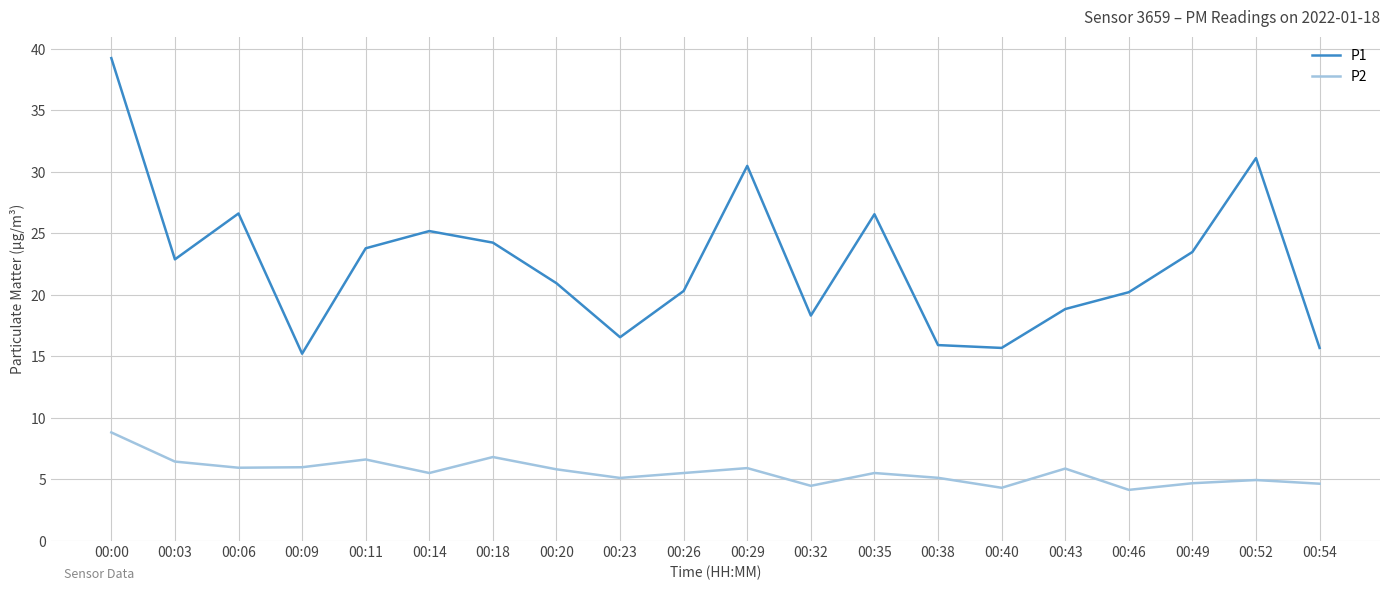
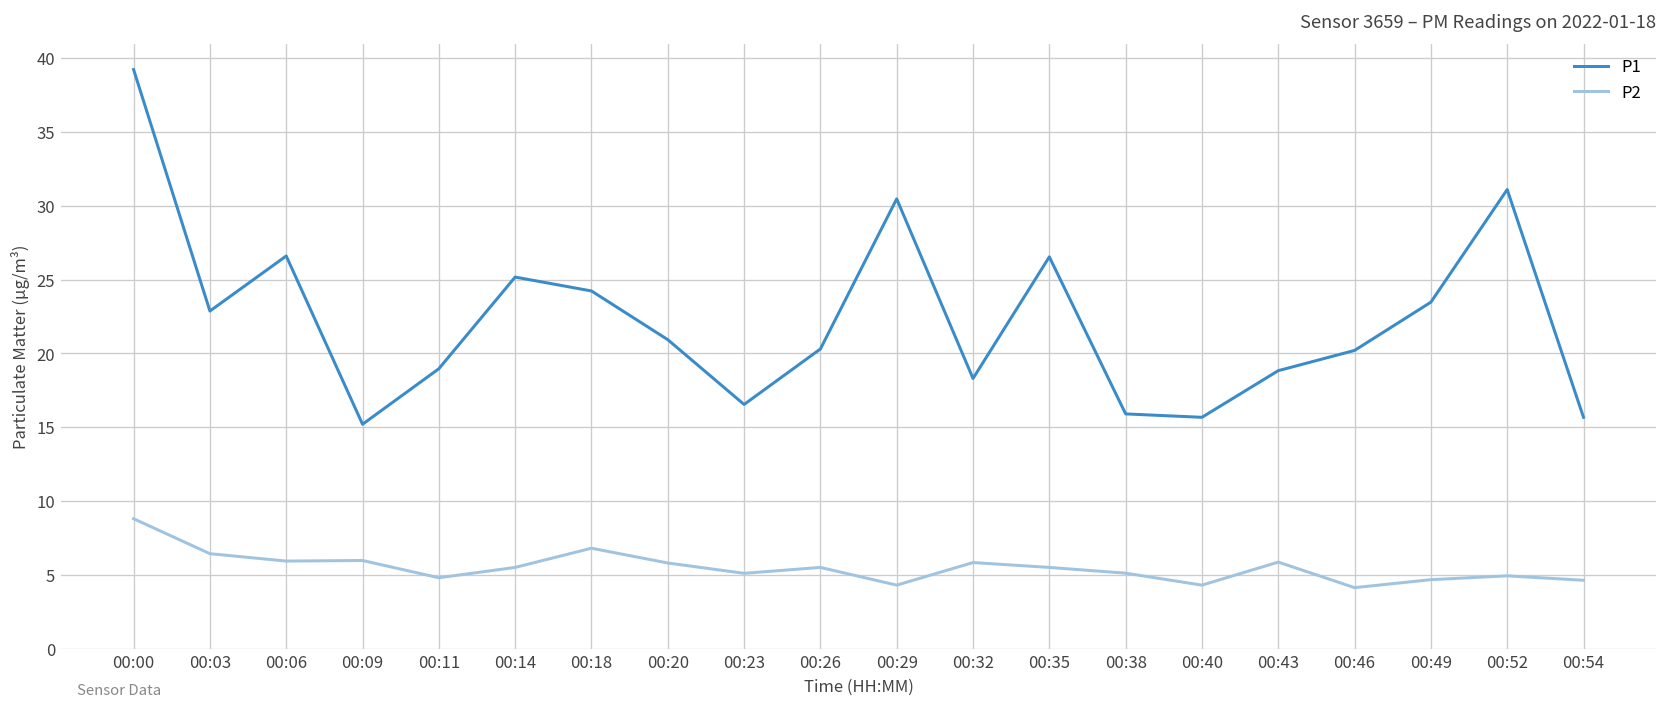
P1, 00:11: 23.8 -> 19.0
P2, 00:11: 6.6 -> 4.8
P2, 00:29: 5.9 -> 4.3
P2, 00:32: 4.5 -> 5.8
